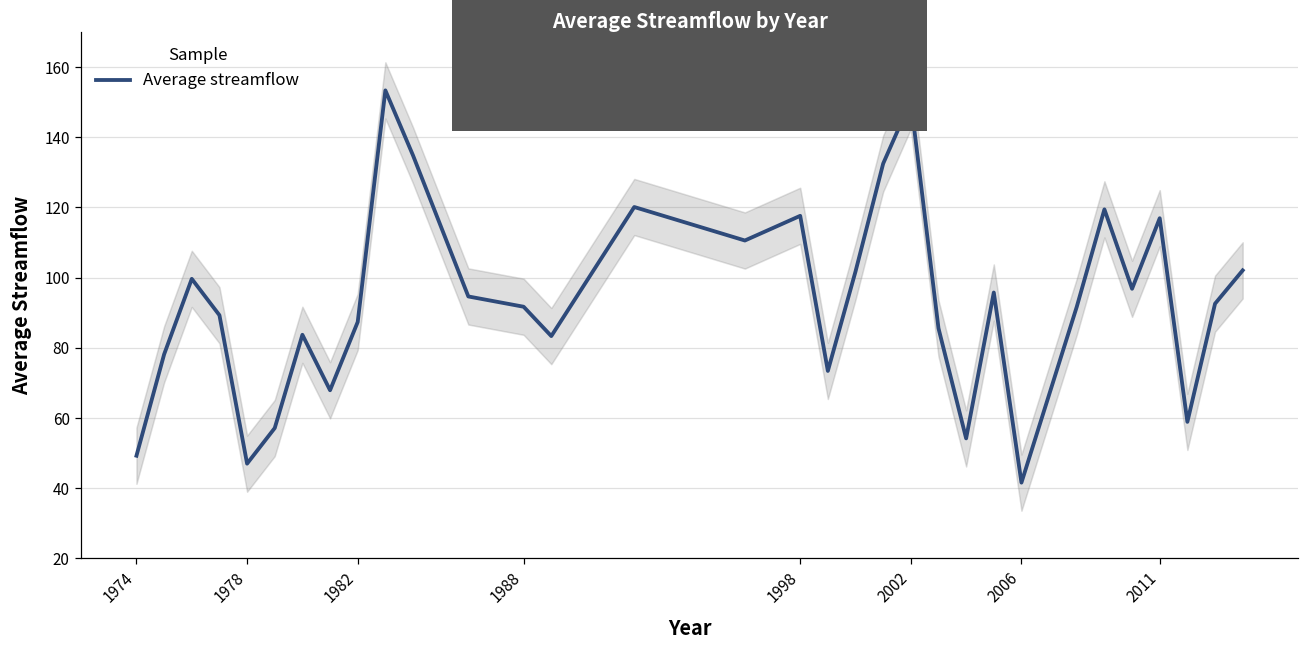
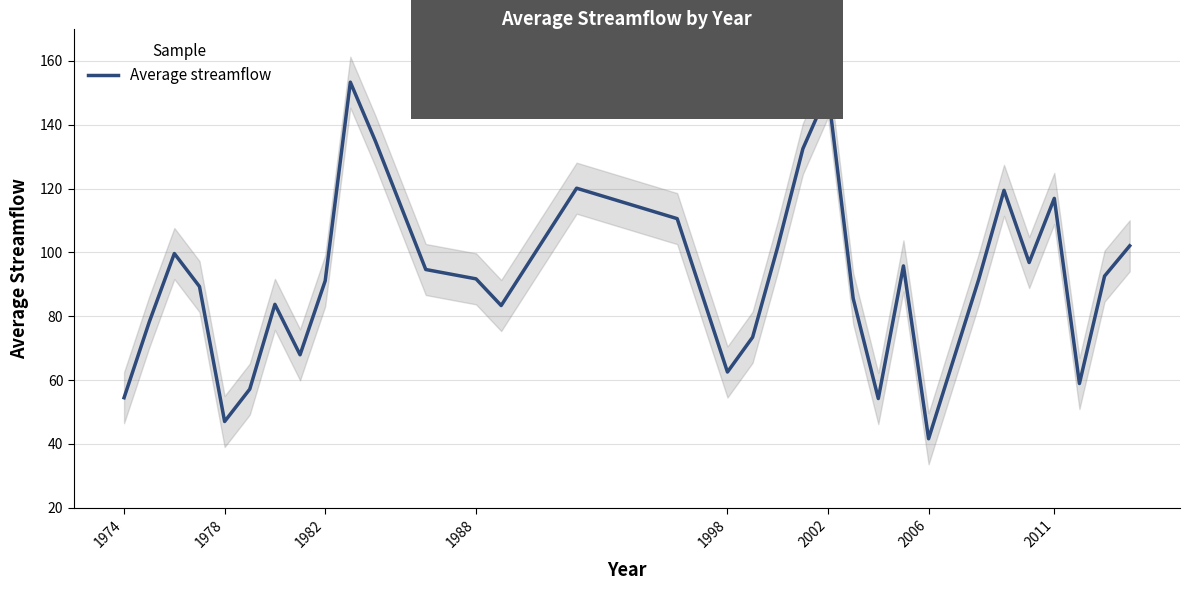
Average streamflow, 1974: 49 -> 54
Average streamflow, 1982: 87 -> 91
Average streamflow, 1998: 118 -> 63
